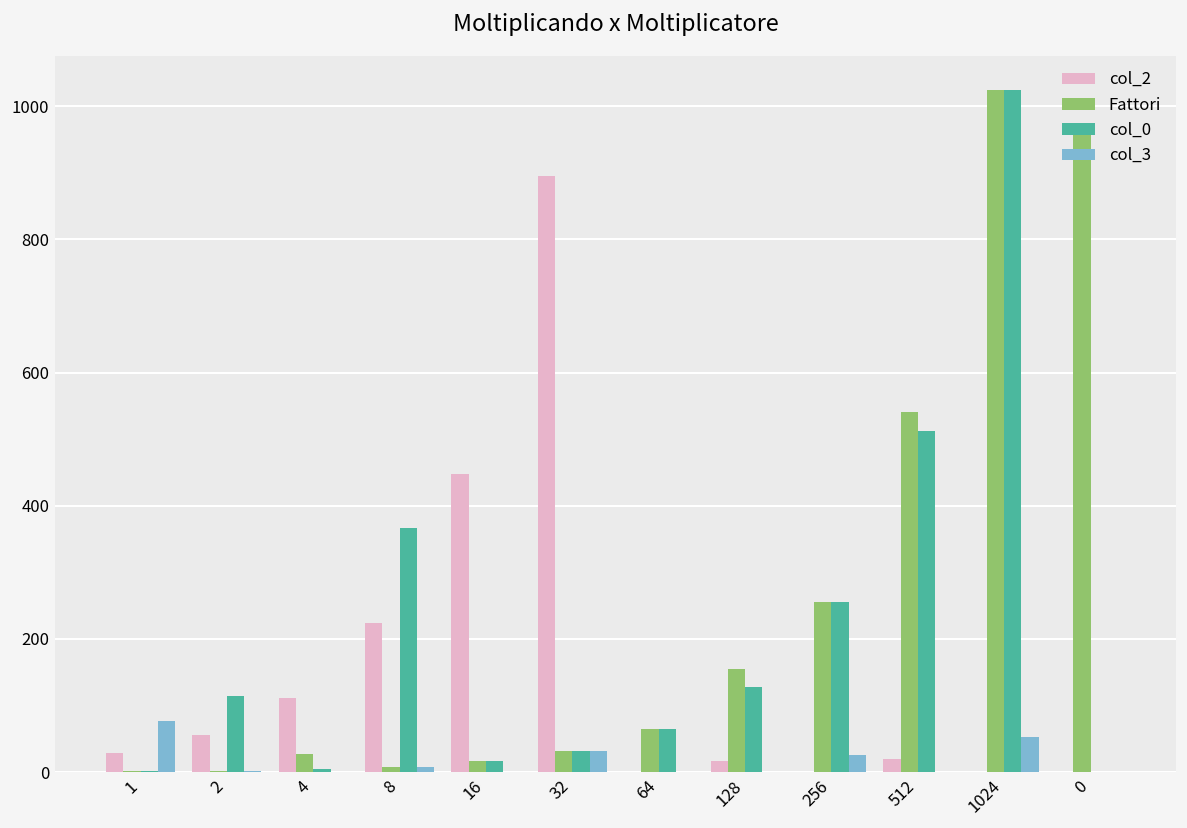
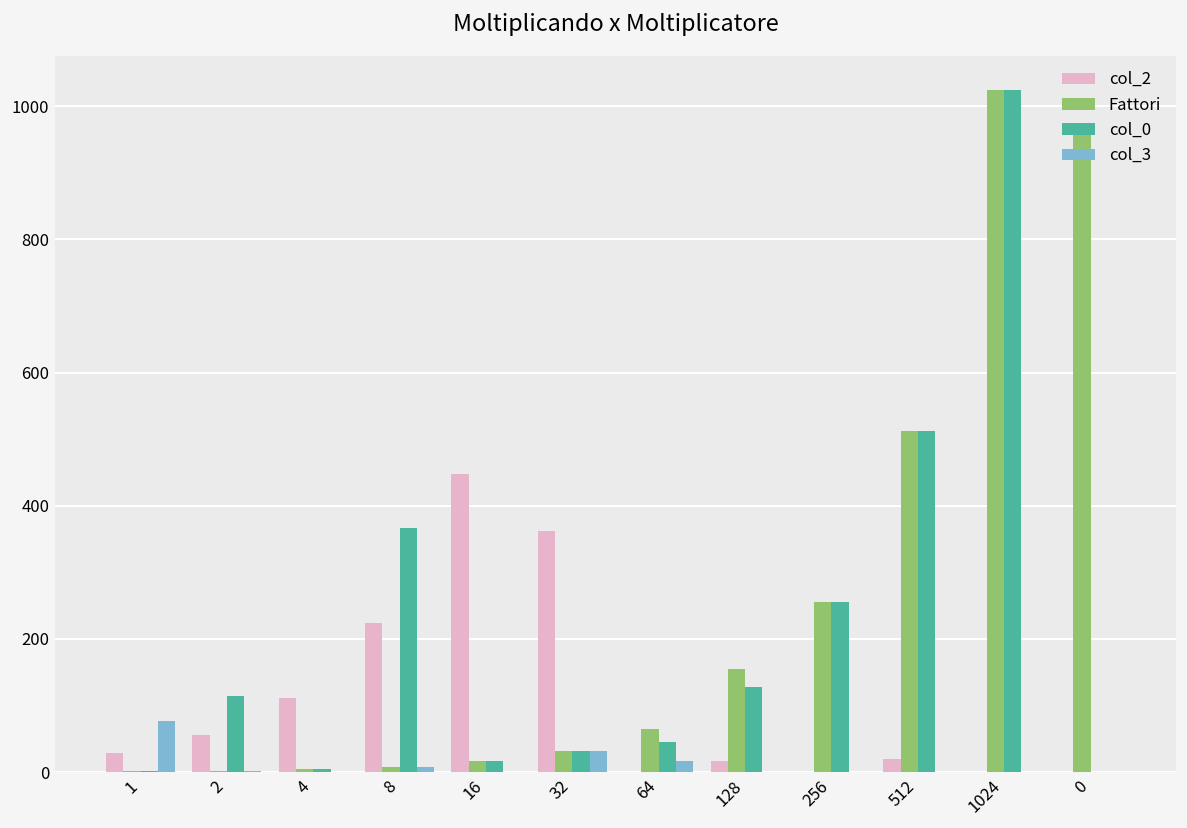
Fattori, 4: 30 -> 0
col_2, 32: 900 -> 360
col_0, 64: 60 -> 50
col_3, 64: 0 -> 20
col_3, 256: 30 -> 0
Fattori, 512: 540 -> 510
col_3, 1024: 50 -> 0
